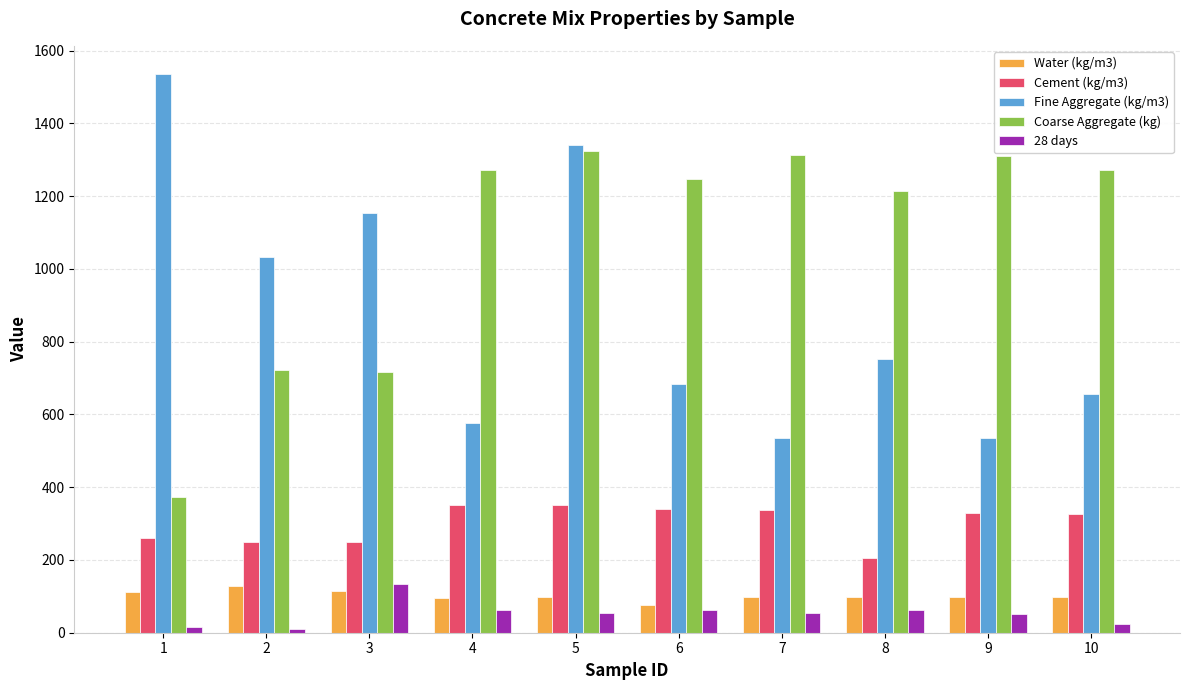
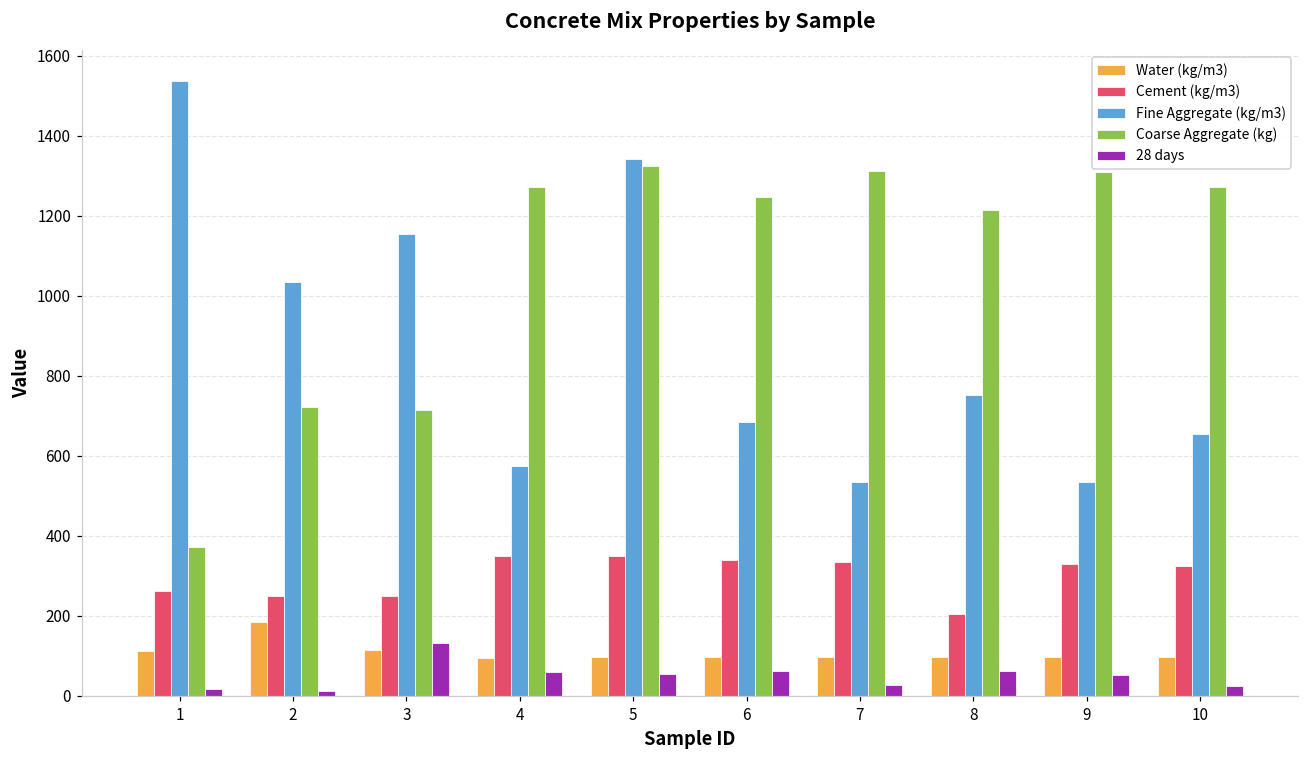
Water (kg/m3), 2: 130 -> 180
Water (kg/m3), 6: 80 -> 100
28 days, 7: 50 -> 30
